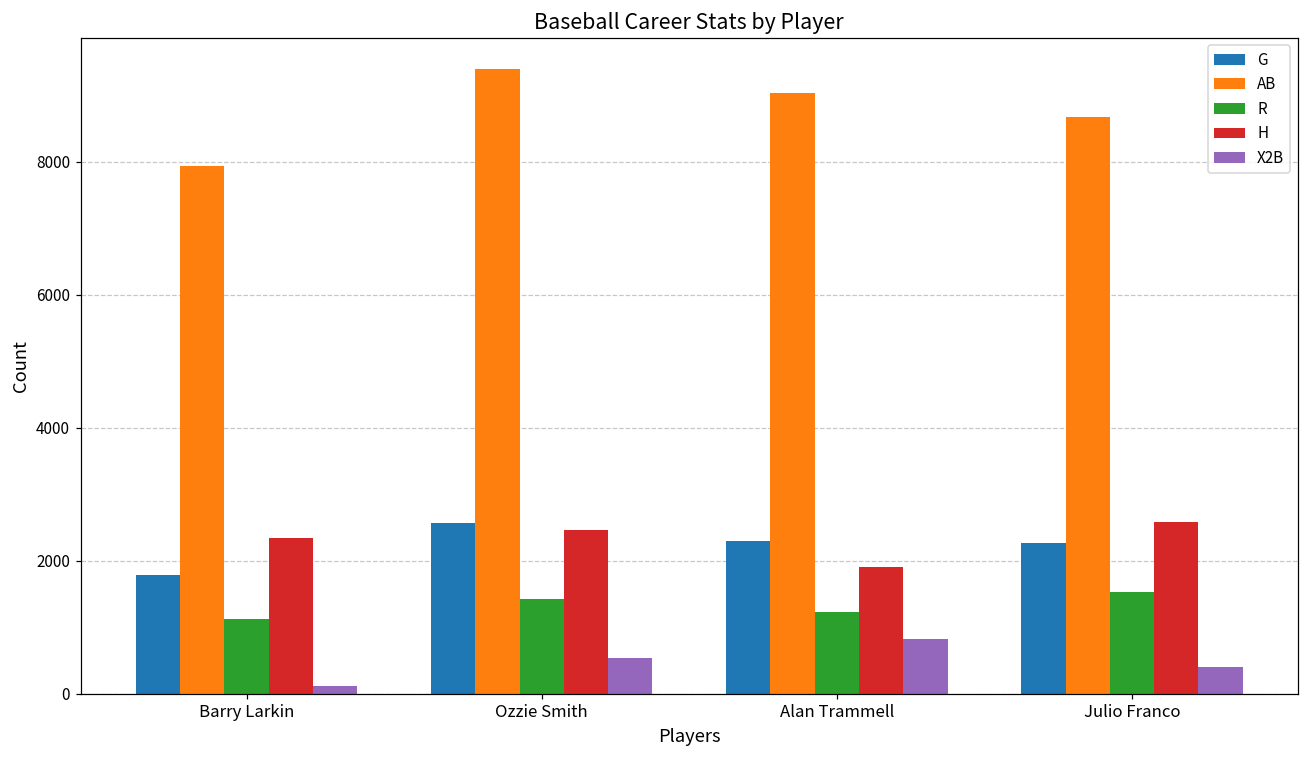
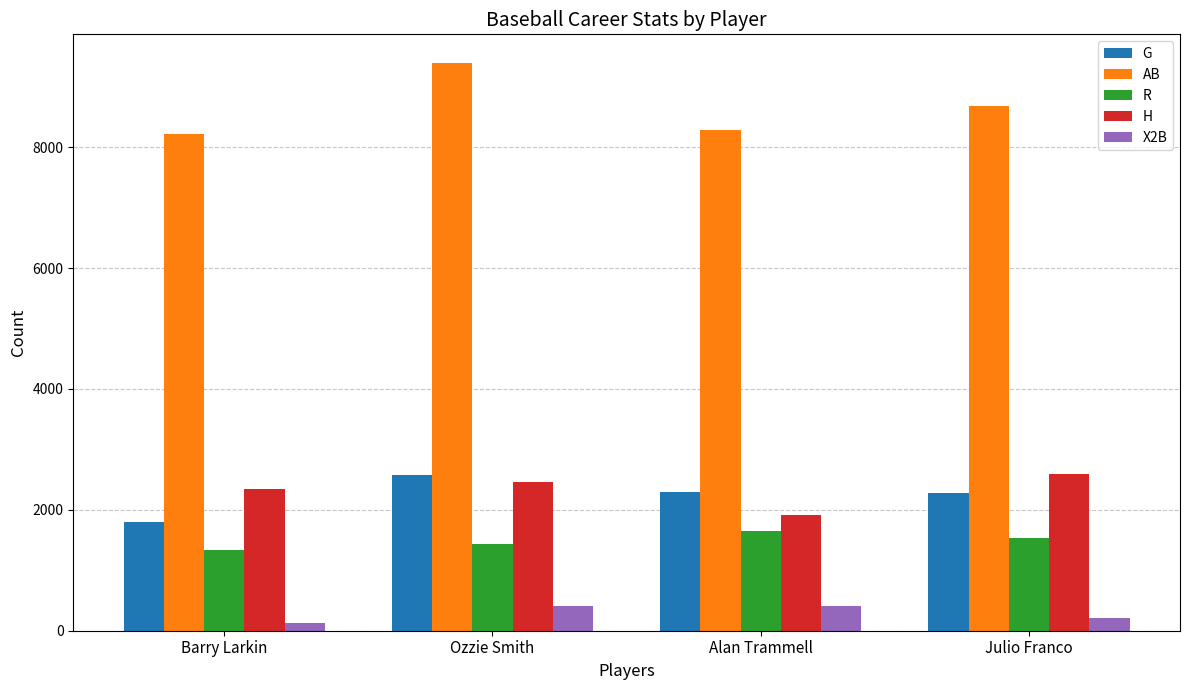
AB, Barry Larkin: 7900 -> 8200
R, Barry Larkin: 1100 -> 1300
X2B, Ozzie Smith: 500 -> 400
AB, Alan Trammell: 9000 -> 8300
R, Alan Trammell: 1200 -> 1600
X2B, Alan Trammell: 800 -> 400
X2B, Julio Franco: 400 -> 200
